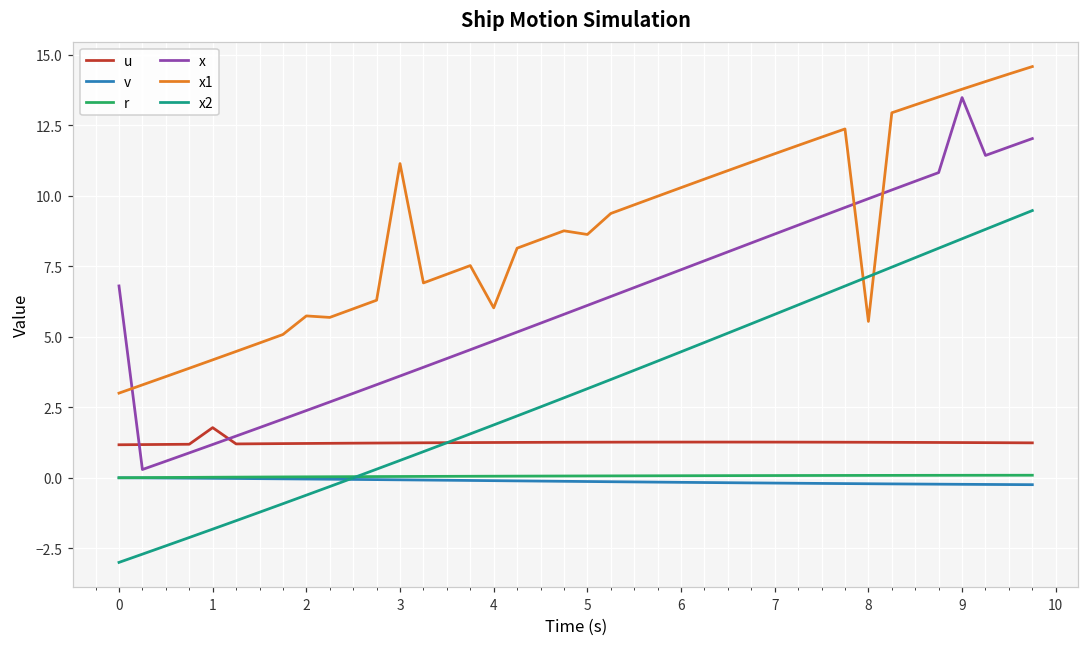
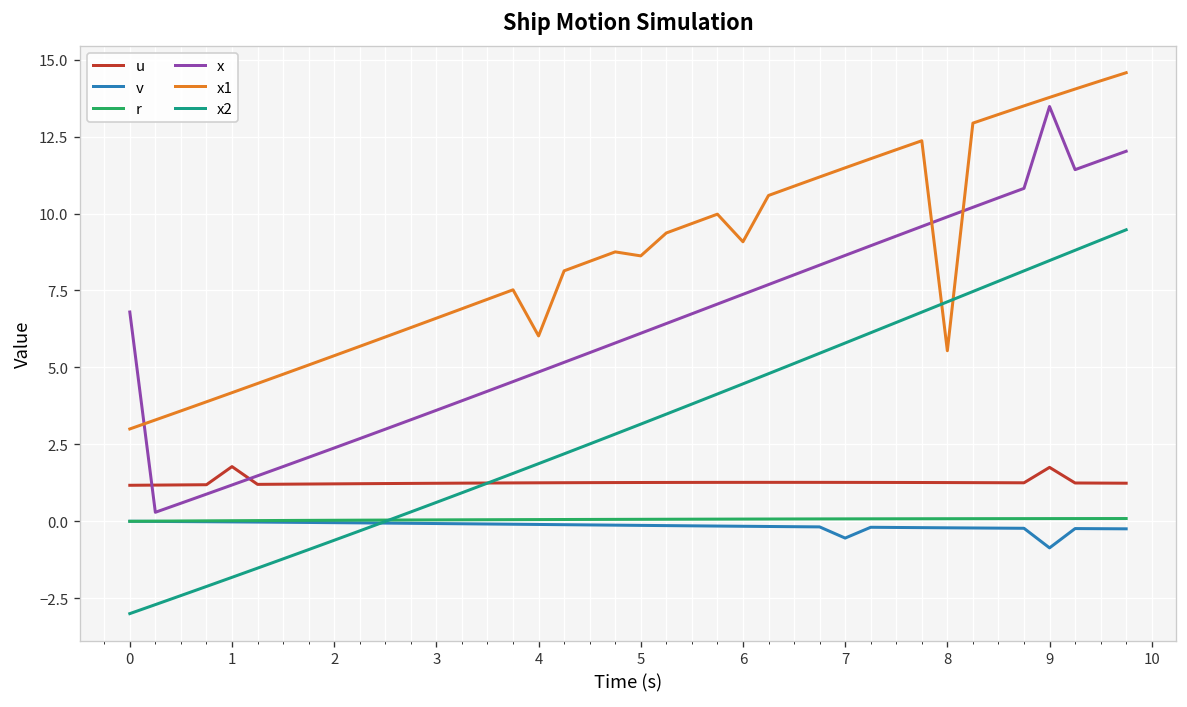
x1, 2: 5.7 -> 5.4
x1, 3: 11.1 -> 6.6
x1, 6: 10.3 -> 9.1
v, 7: -0.2 -> -0.5
u, 9: 1.2 -> 1.8
v, 9: -0.2 -> -0.9
